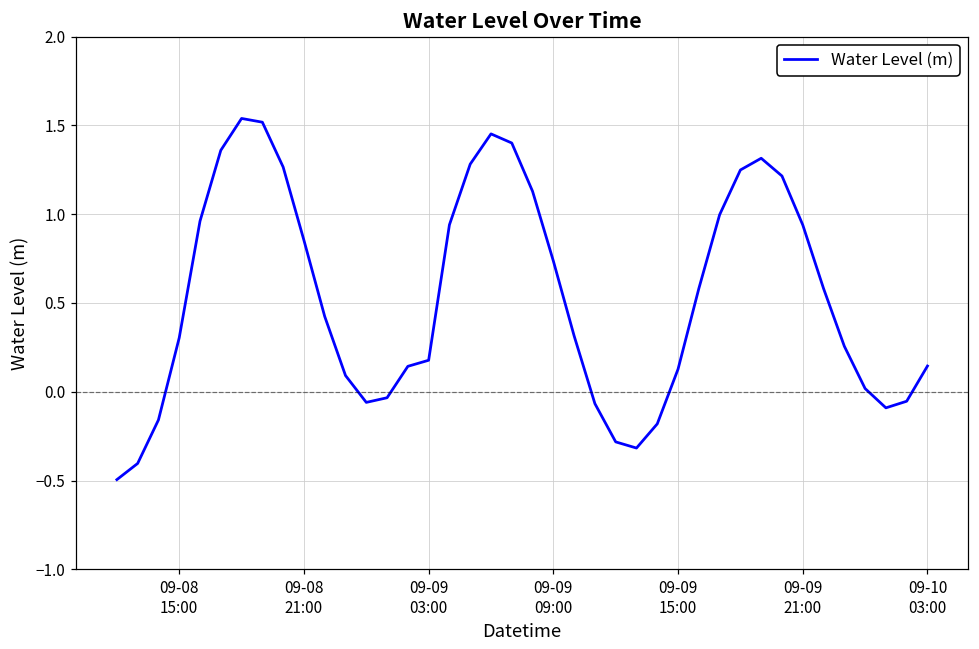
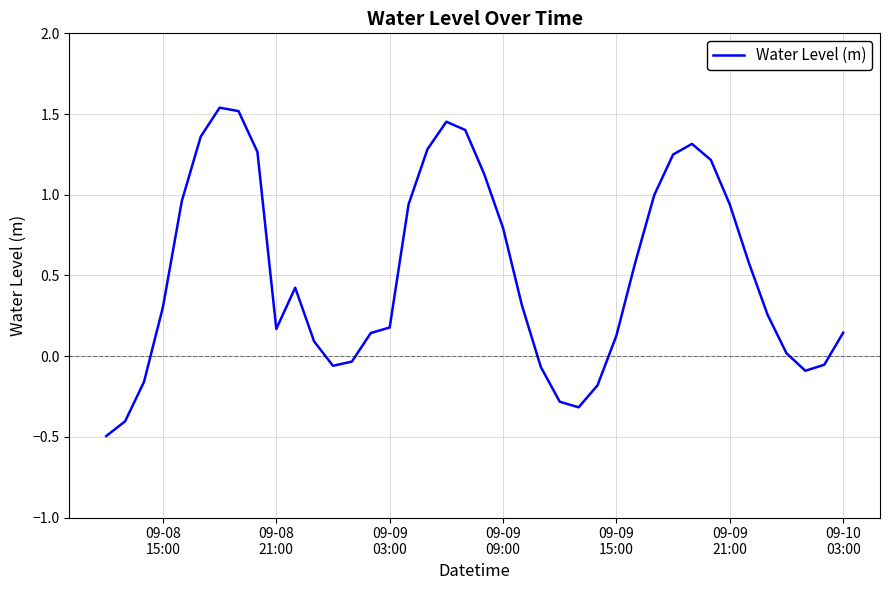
09-08 21:00: 0.85 -> 0.17
09-09 09:00: 0.74 -> 0.79
